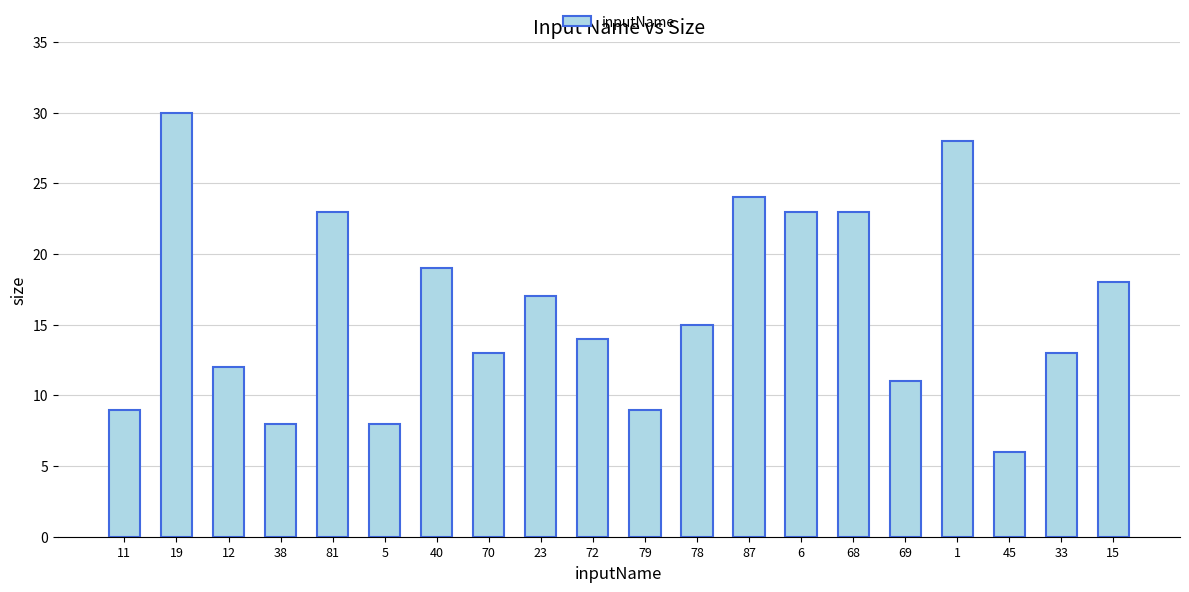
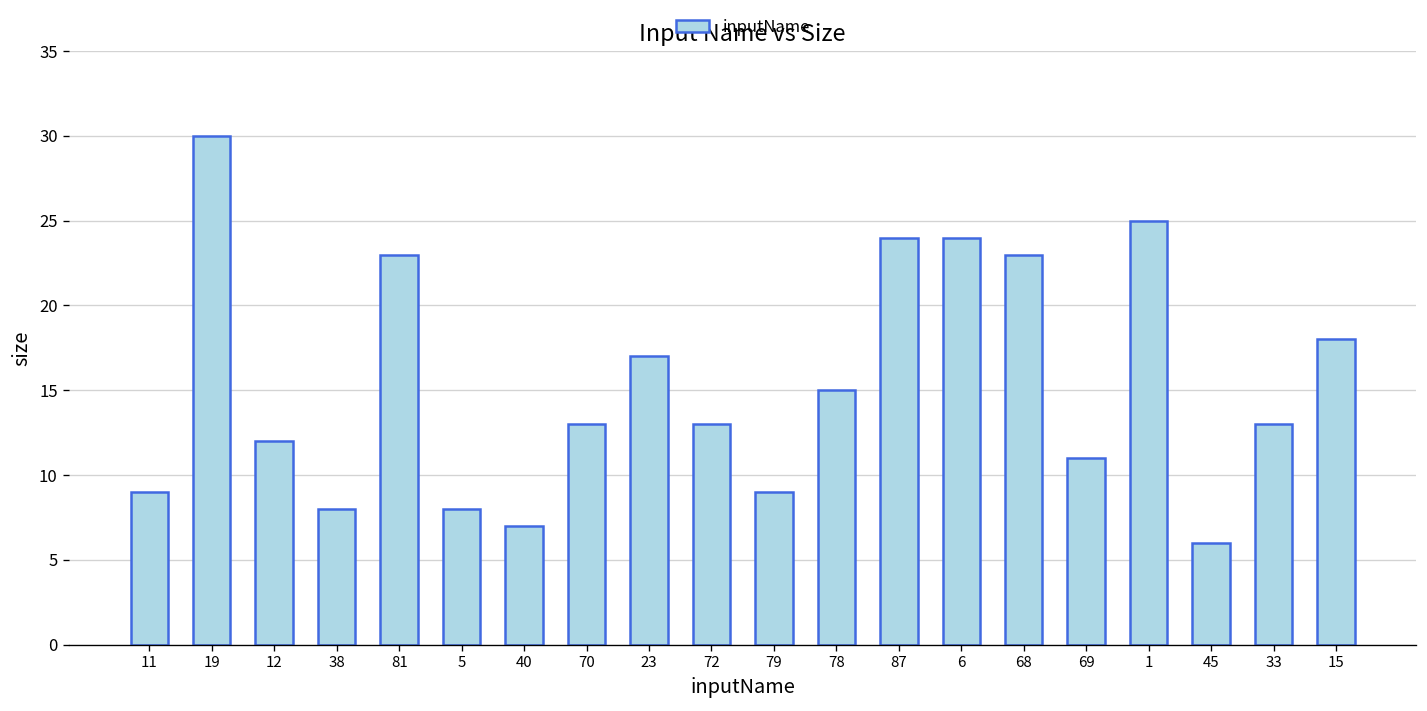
40: 19 -> 7
72: 14 -> 13
6: 23 -> 24
1: 28 -> 25
